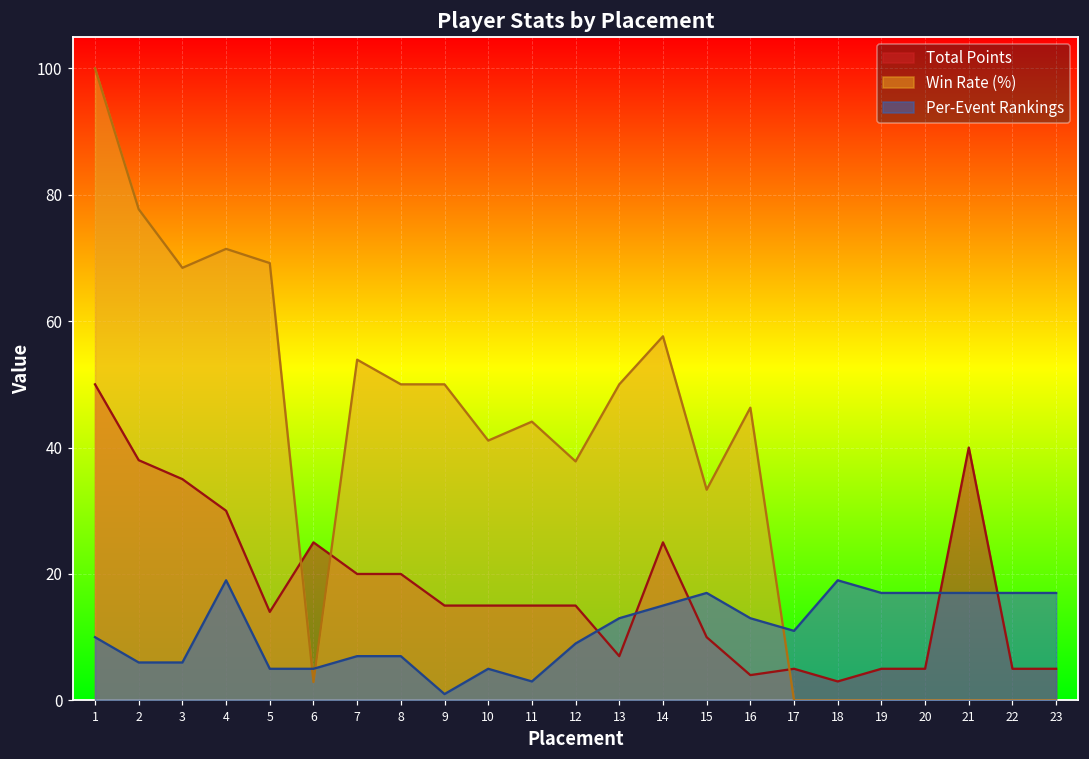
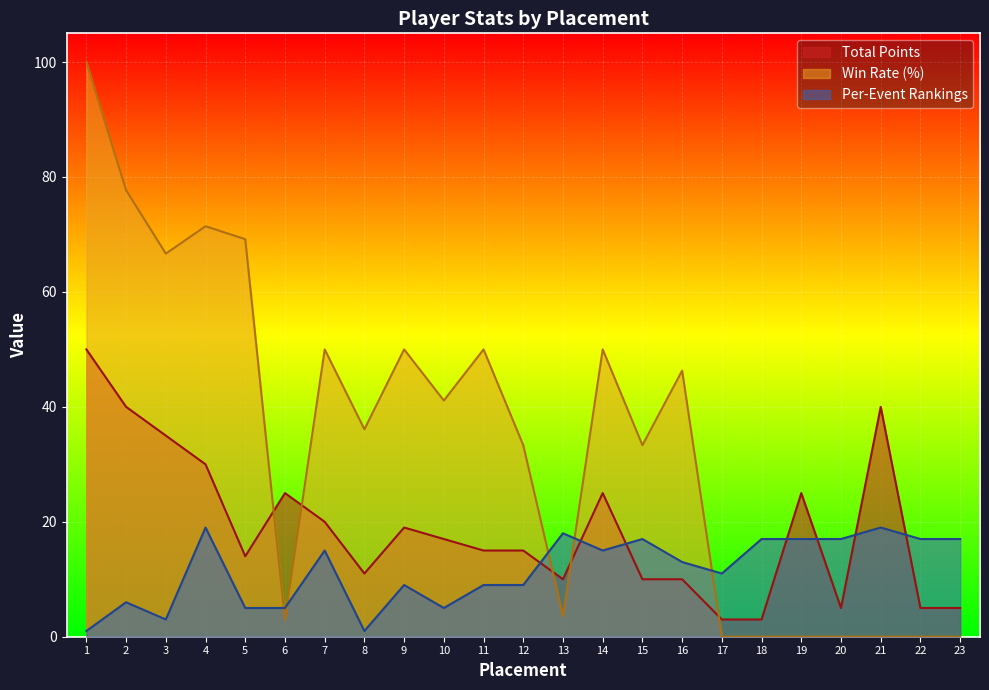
Per-Event Rankings, 1: 10 -> 1
Total Points, 2: 38 -> 40
Win Rate (%), 3: 68 -> 67
Per-Event Rankings, 3: 6 -> 3
Win Rate (%), 7: 54 -> 50
Per-Event Rankings, 7: 7 -> 15
Total Points, 8: 20 -> 11
Win Rate (%), 8: 50 -> 36
Per-Event Rankings, 8: 7 -> 1
Total Points, 9: 15 -> 19
Per-Event Rankings, 9: 1 -> 9
Total Points, 10: 15 -> 17
Win Rate (%), 11: 44 -> 50
Per-Event Rankings, 11: 3 -> 9
Win Rate (%), 12: 38 -> 33
Total Points, 13: 7 -> 10
Win Rate (%), 13: 50 -> 4
Per-Event Rankings, 13: 13 -> 18
Win Rate (%), 14: 58 -> 50
Total Points, 16: 4 -> 10
Total Points, 17: 5 -> 3
Per-Event Rankings, 18: 19 -> 17
Total Points, 19: 5 -> 25
Per-Event Rankings, 21: 17 -> 19
